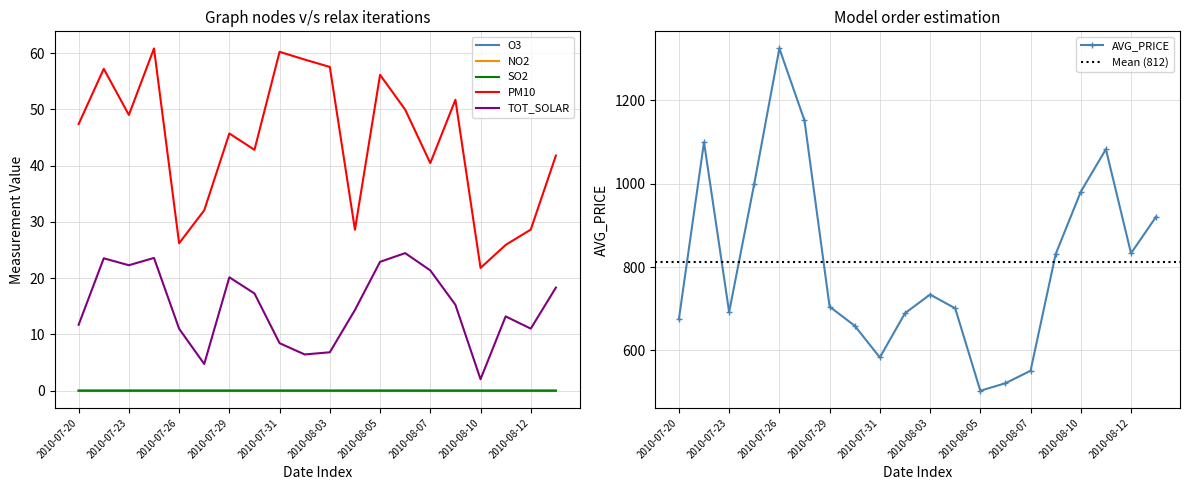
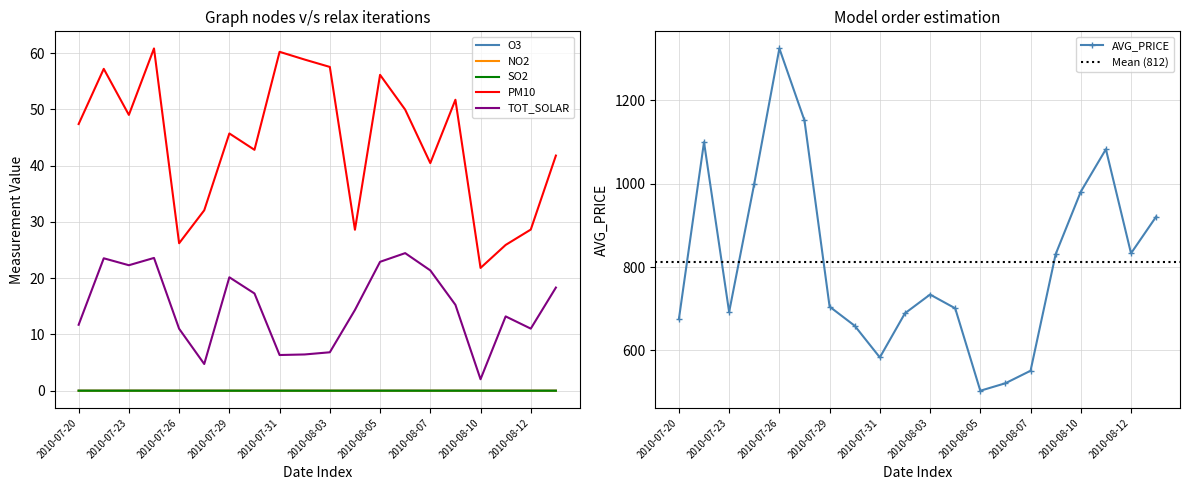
Graph nodes v/s relax iterations, TOT_SOLAR, 2010-07-31: 8 -> 6
